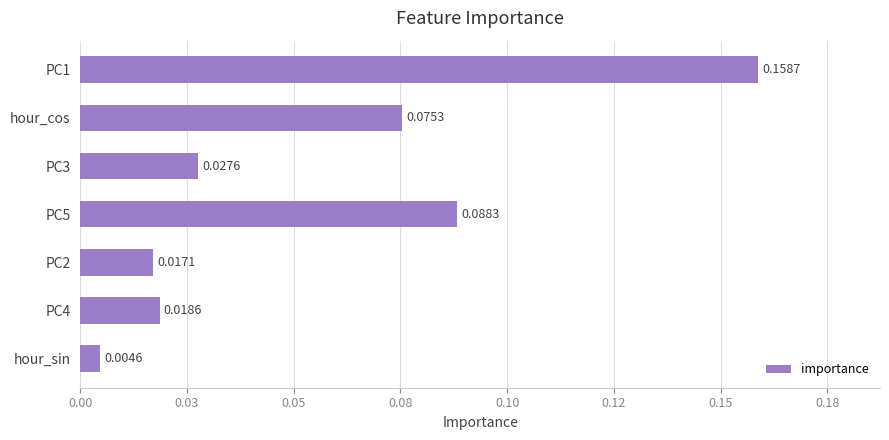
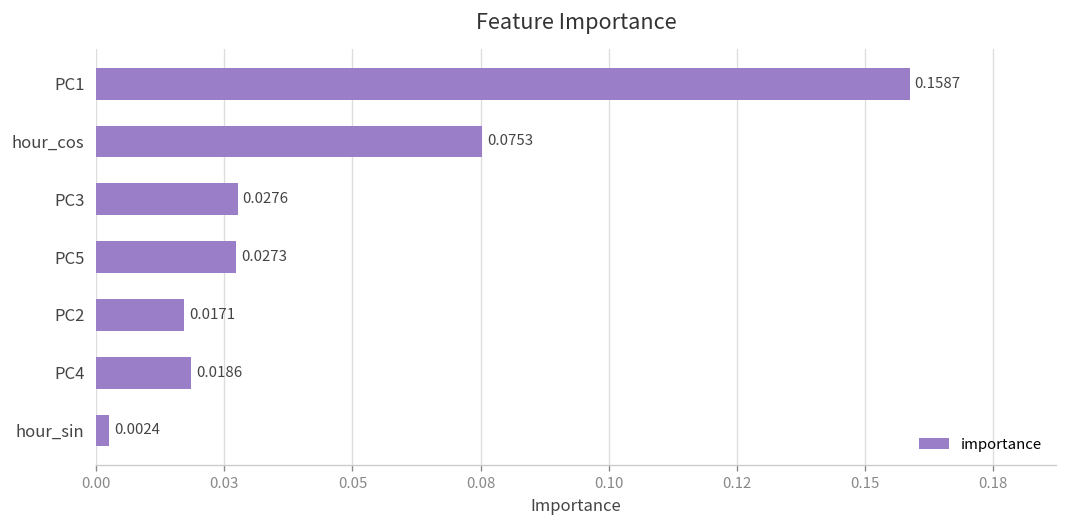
PC5: 0.0883 -> 0.0273
hour_sin: 0.0046 -> 0.0024
